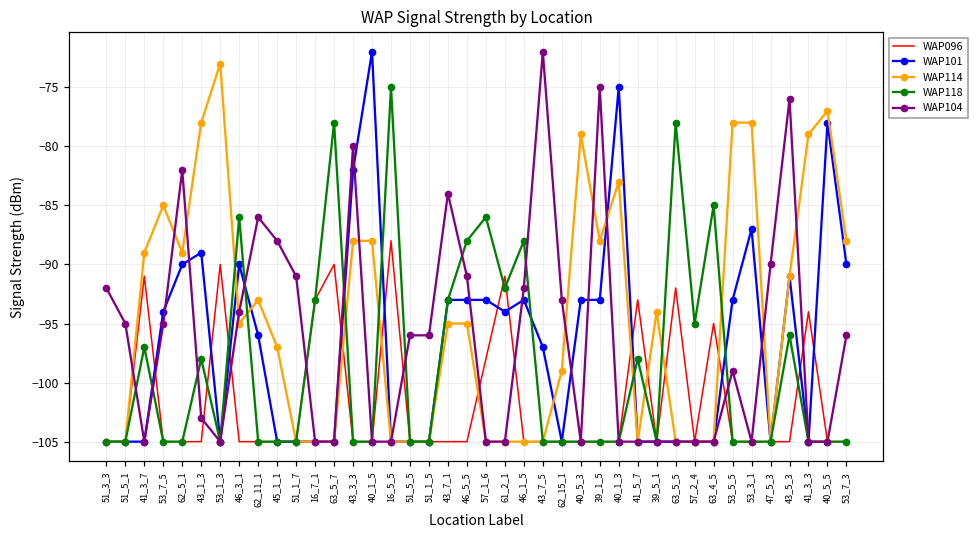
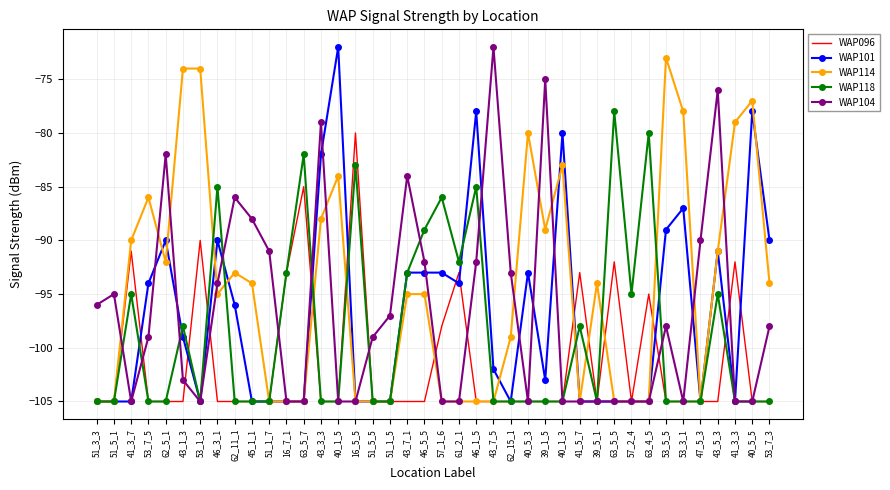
WAP104, 51_3_3: -92 -> -96
WAP114, 41_3_7: -89 -> -90
WAP118, 41_3_7: -97 -> -95
WAP114, 53_7_5: -85 -> -86
WAP104, 53_7_5: -95 -> -99
WAP114, 62_5_1: -89 -> -92
WAP101, 43_1_3: -89 -> -99
WAP114, 43_1_3: -78 -> -74
WAP114, 53_1_3: -73 -> -74
WAP118, 46_3_1: -86 -> -85
WAP114, 45_1_1: -97 -> -94
WAP096, 63_5_7: -90 -> -85
WAP118, 63_5_7: -78 -> -82
WAP104, 43_3_3: -80 -> -79
WAP114, 40_1_5: -88 -> -84
WAP096, 16_5_5: -88 -> -80
WAP118, 16_5_5: -75 -> -83
WAP104, 51_5_5: -96 -> -99
WAP104, 51_1_5: -96 -> -97
WAP118, 46_5_5: -88 -> -89
WAP104, 46_5_5: -91 -> -92
WAP096, 61_2_1: -91 -> -93
WAP101, 46_1_5: -93 -> -78
WAP118, 46_1_5: -88 -> -85
WAP101, 43_7_5: -97 -> -102
WAP114, 40_5_3: -79 -> -80
WAP101, 39_1_5: -93 -> -103
WAP114, 39_1_5: -88 -> -89
WAP101, 40_1_3: -75 -> -80
WAP118, 63_4_5: -85 -> -80
WAP101, 53_5_5: -93 -> -89
WAP114, 53_5_5: -78 -> -73
WAP104, 53_5_5: -99 -> -98
WAP118, 43_5_3: -96 -> -95
WAP096, 41_3_3: -94 -> -92
WAP114, 53_7_3: -88 -> -94
WAP104, 53_7_3: -96 -> -98
